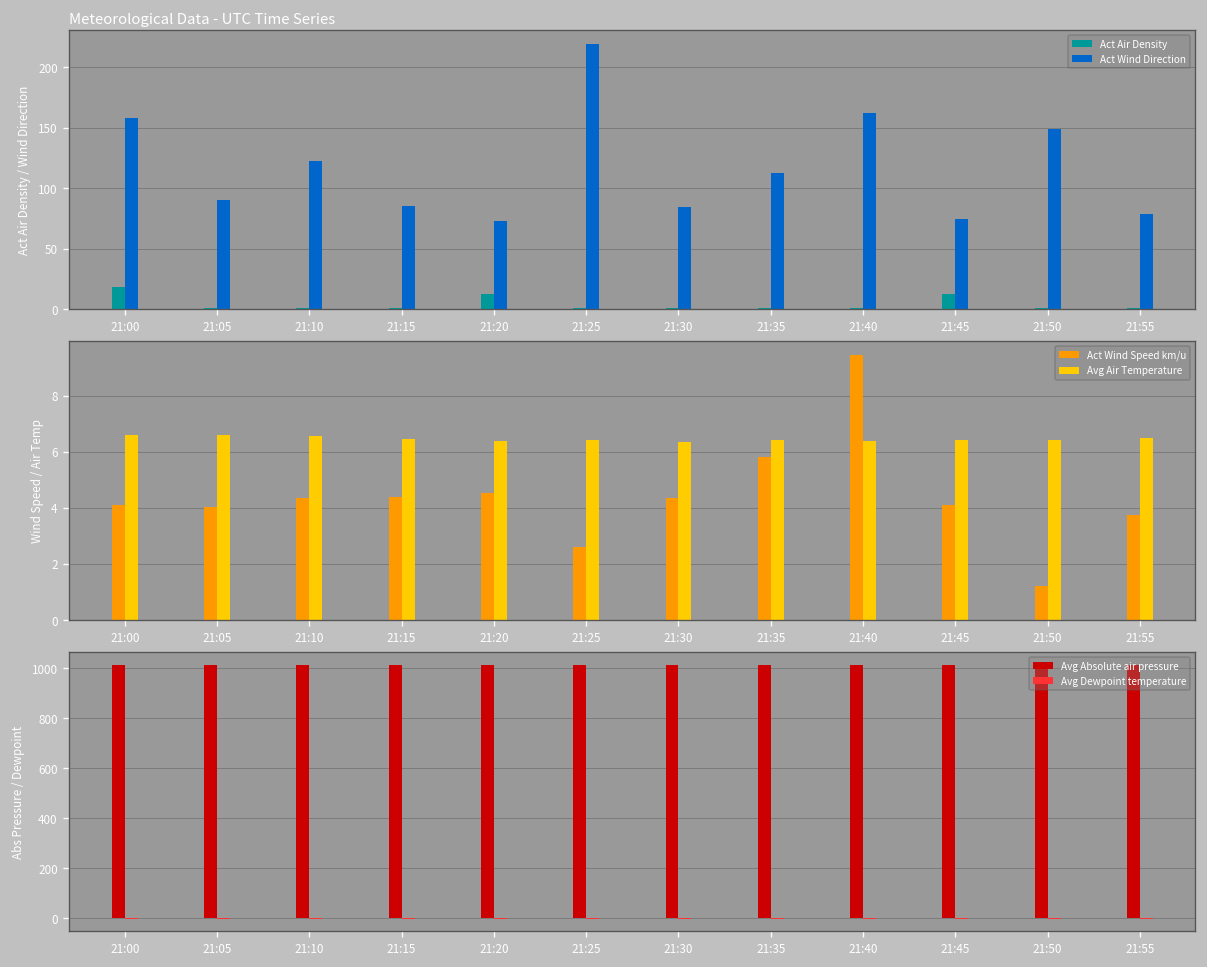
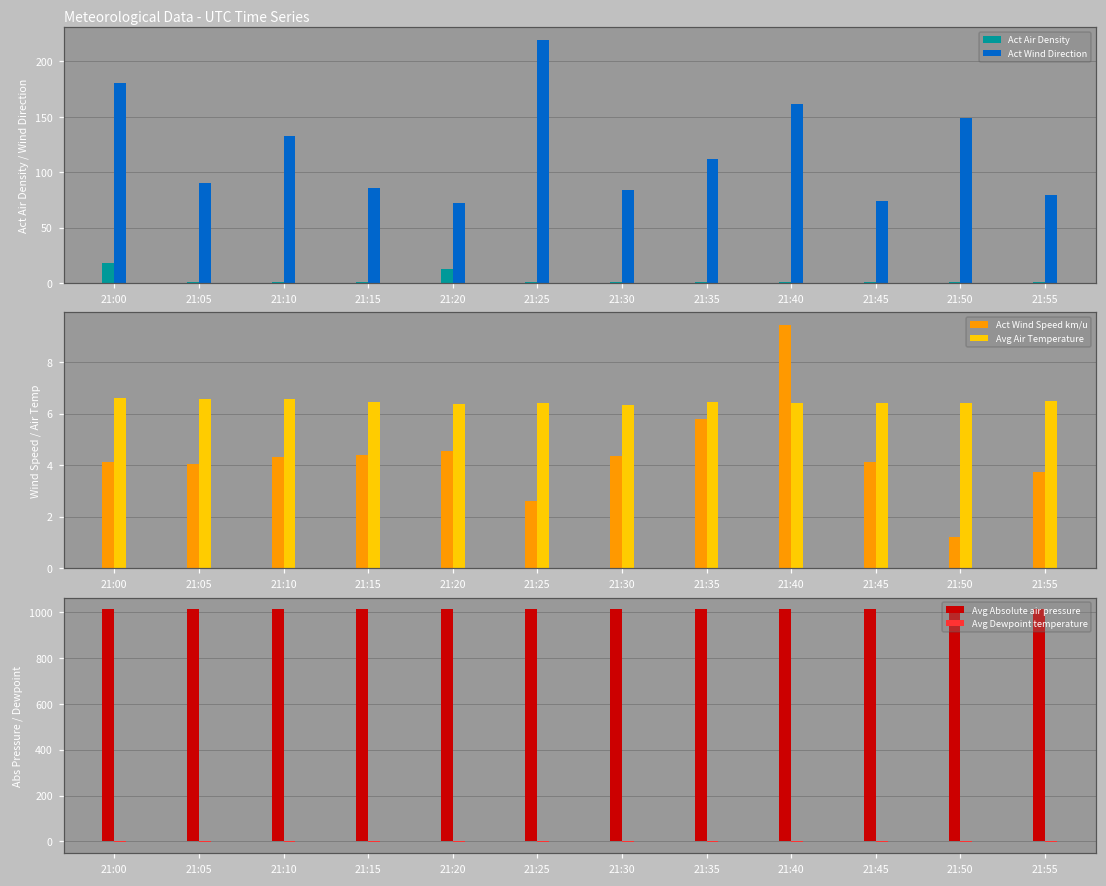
Meteorological Data - UTC Time Series, Act Wind Direction, 21:00: 158 -> 180
Meteorological Data - UTC Time Series, Act Wind Direction, 21:10: 122 -> 133
Meteorological Data - UTC Time Series, Act Air Density, 21:45: 13 -> 1
